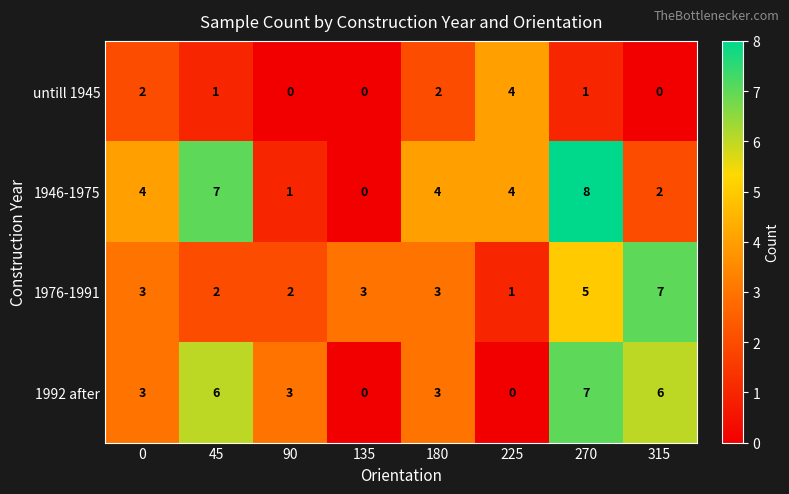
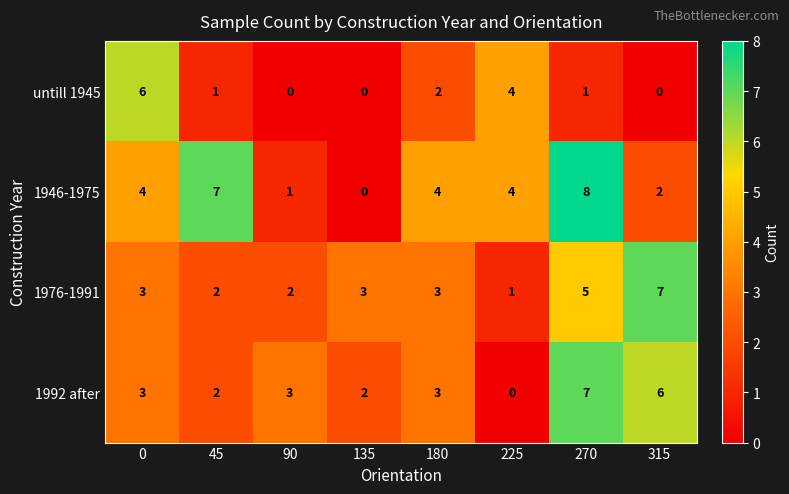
untill 1945, 0: 2 -> 6
1992 after, 45: 6 -> 2
1992 after, 135: 0 -> 2
